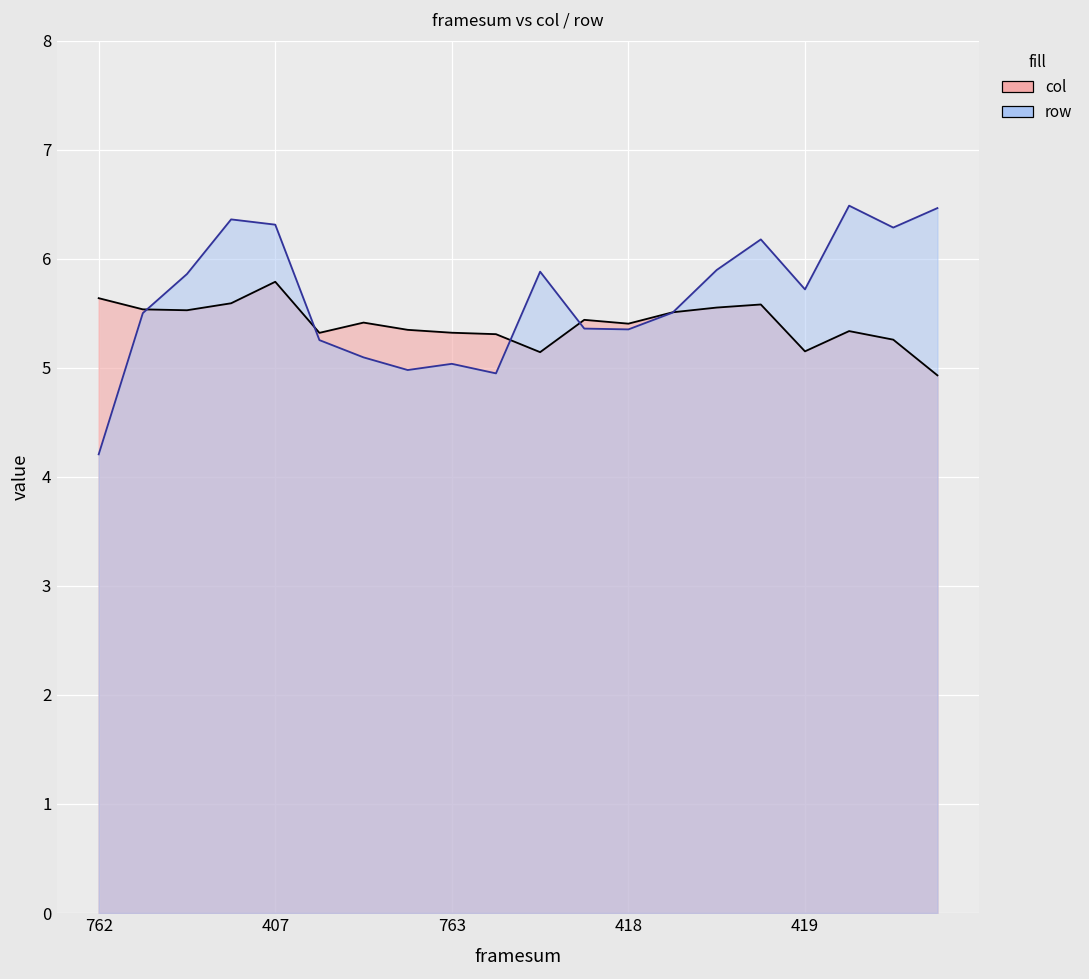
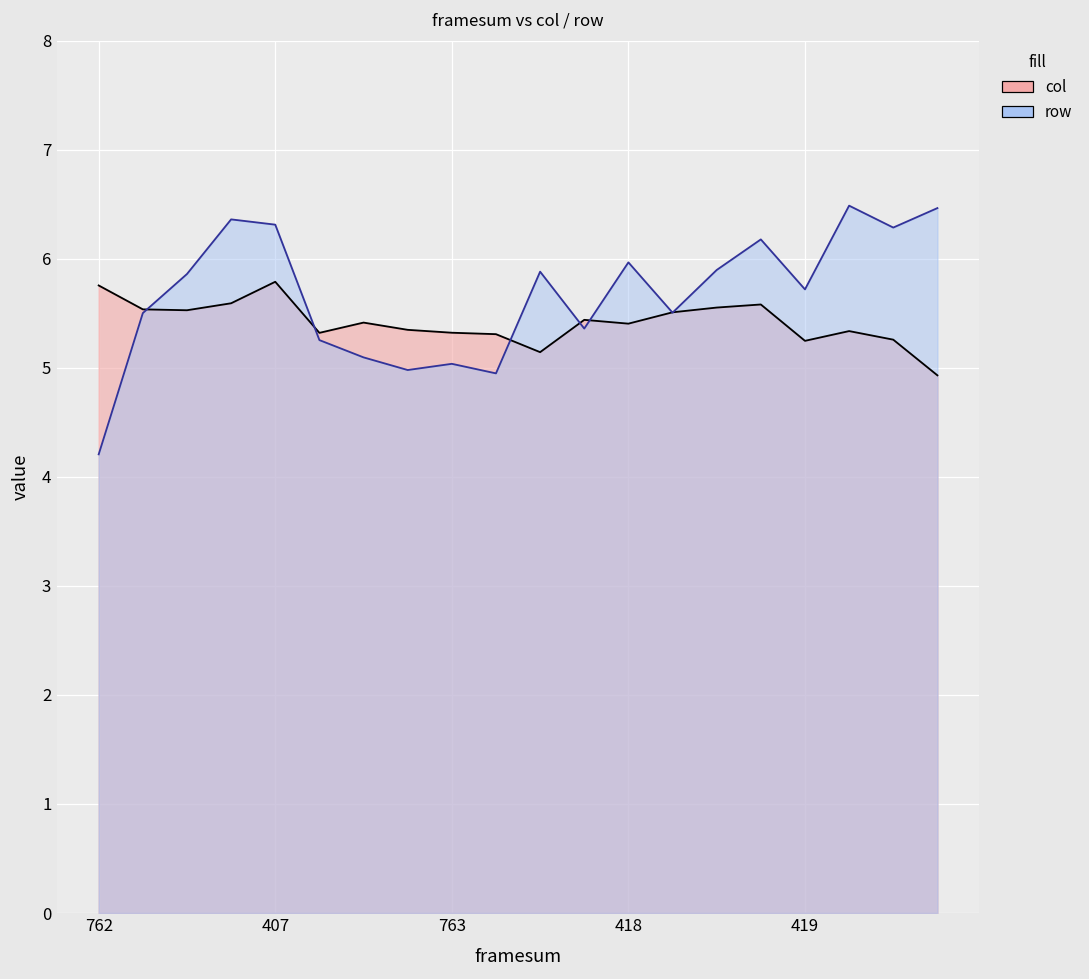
col, 762: 5.6 -> 5.8
row, 418: 5.4 -> 6.0
col, 419: 5.15 -> 5.25
